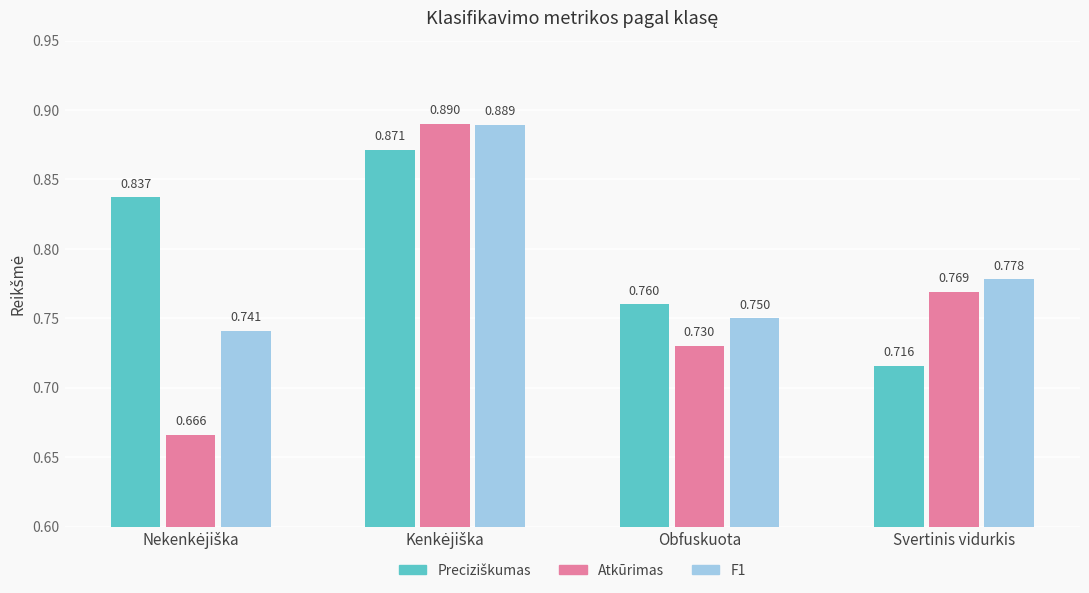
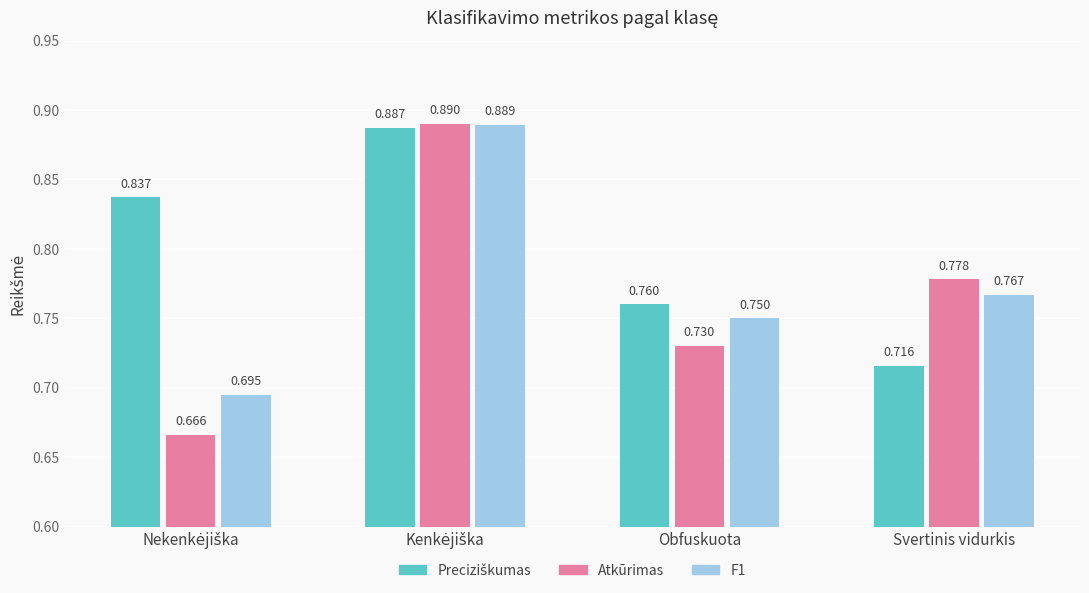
F1, Nekenkėjiška: 0.741 -> 0.695
Preciziškumas, Kenkėjiška: 0.871 -> 0.887
Atkūrimas, Svertinis vidurkis: 0.769 -> 0.778
F1, Svertinis vidurkis: 0.778 -> 0.767
